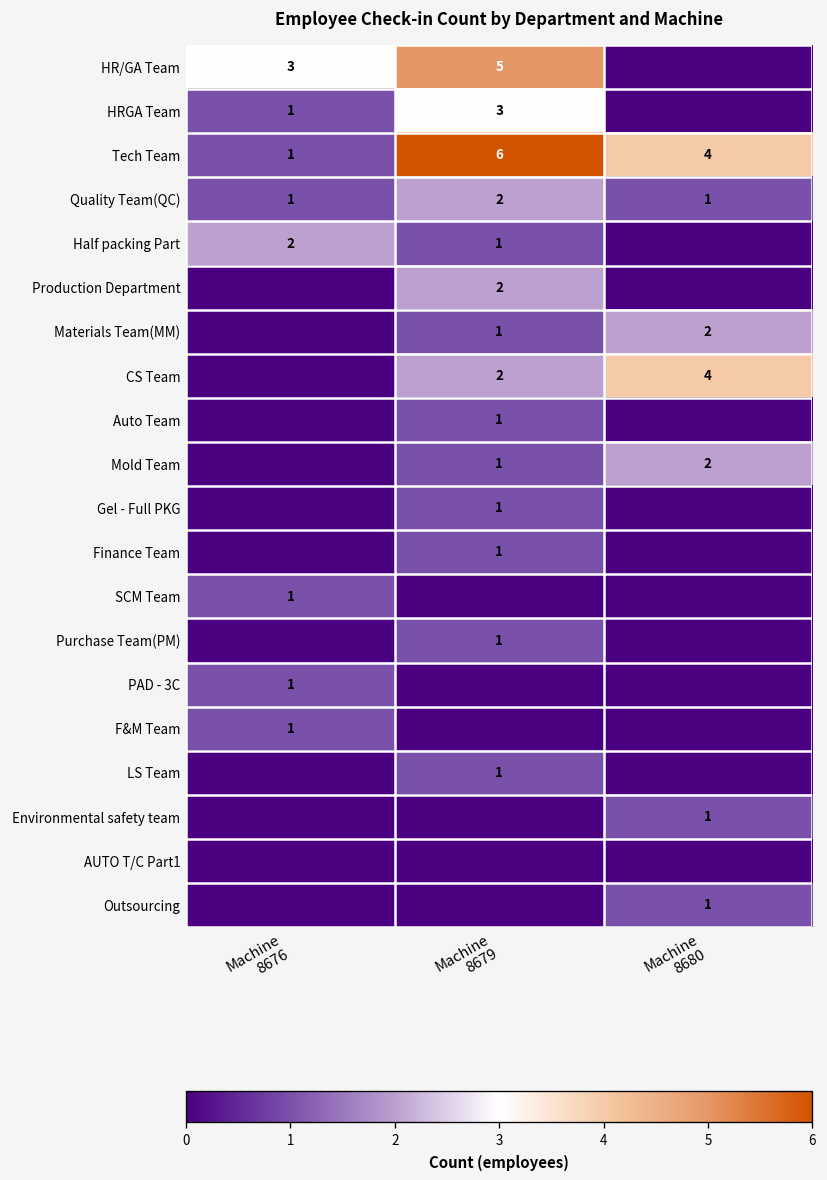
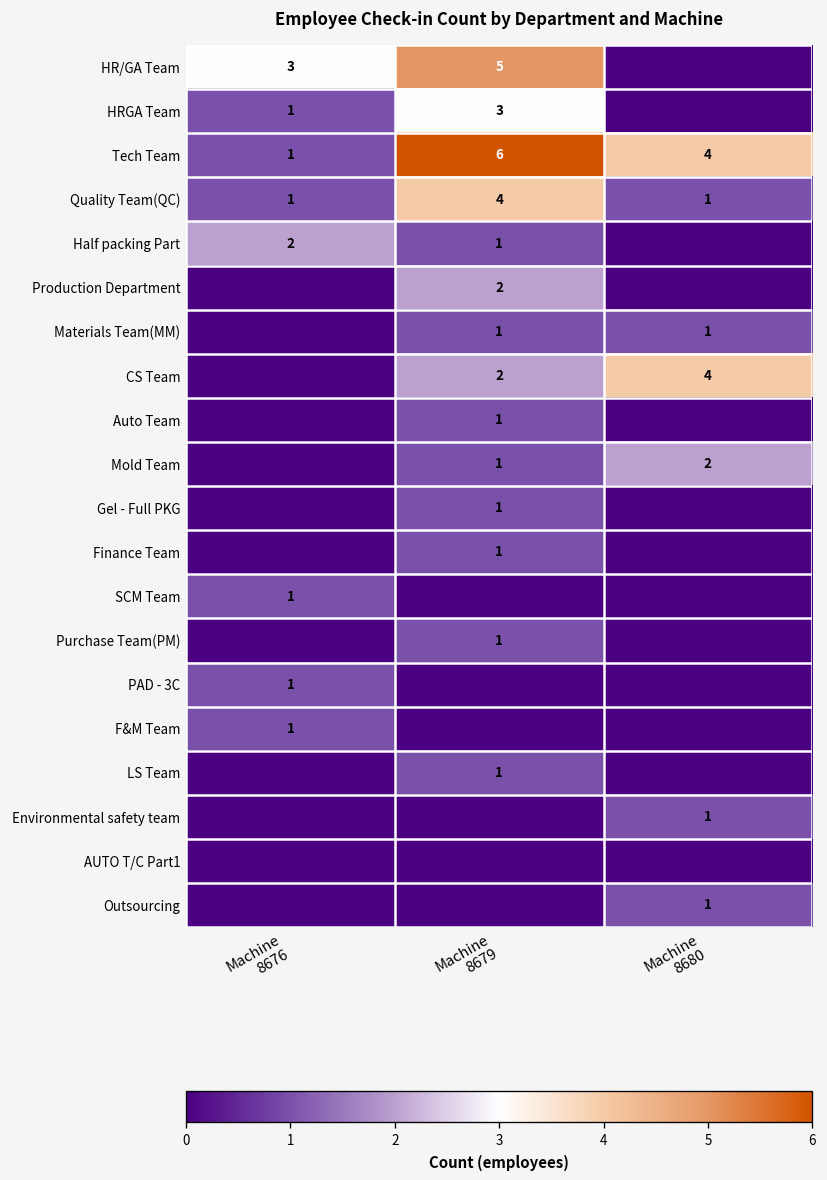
Quality Team(QC), Machine 8679: 2 -> 4
Materials Team(MM), Machine 8680: 2 -> 1
